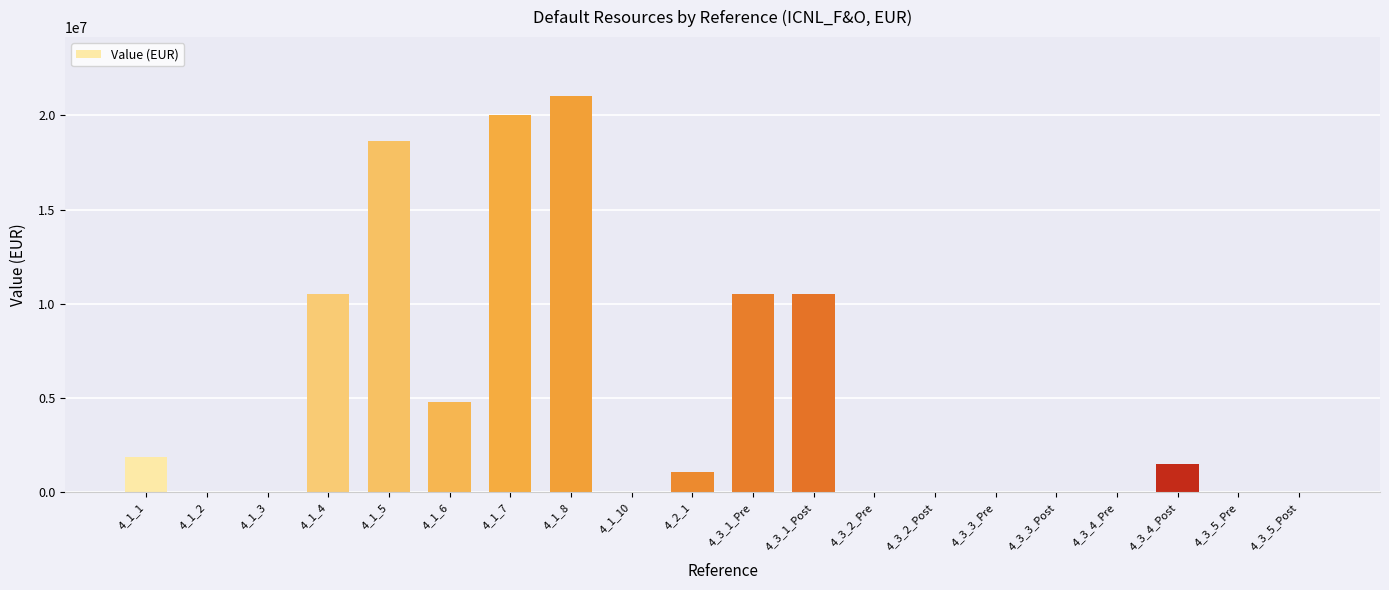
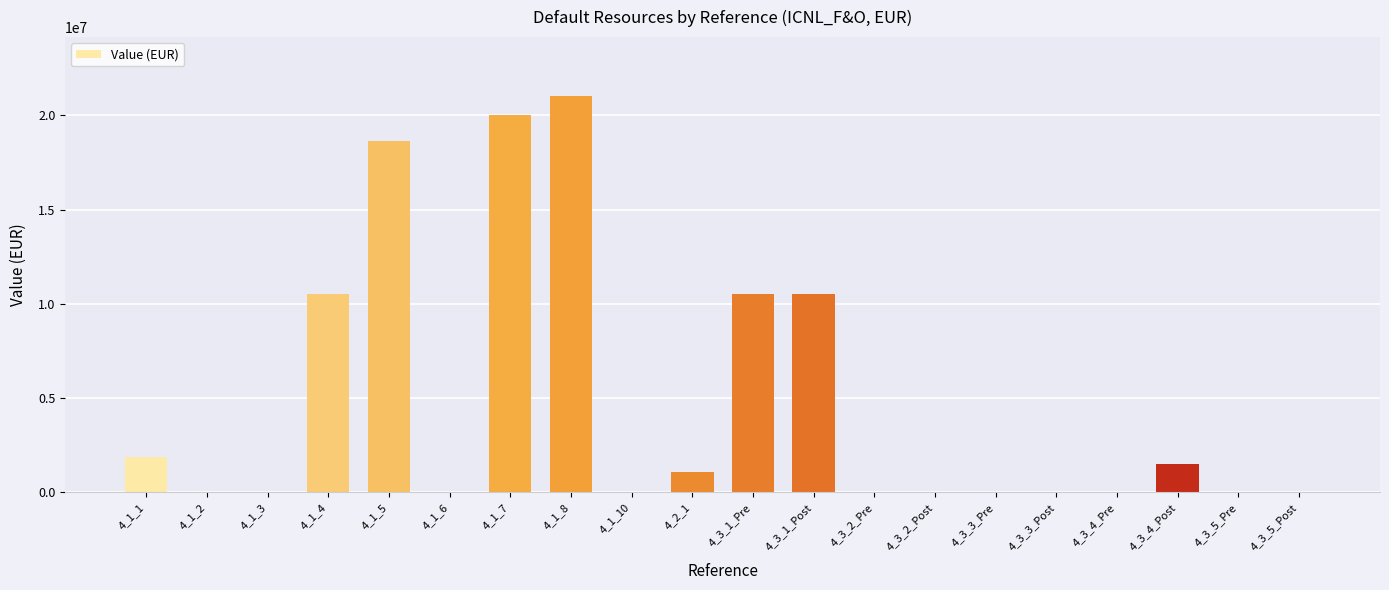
4_1_6: 4800000 -> 0
